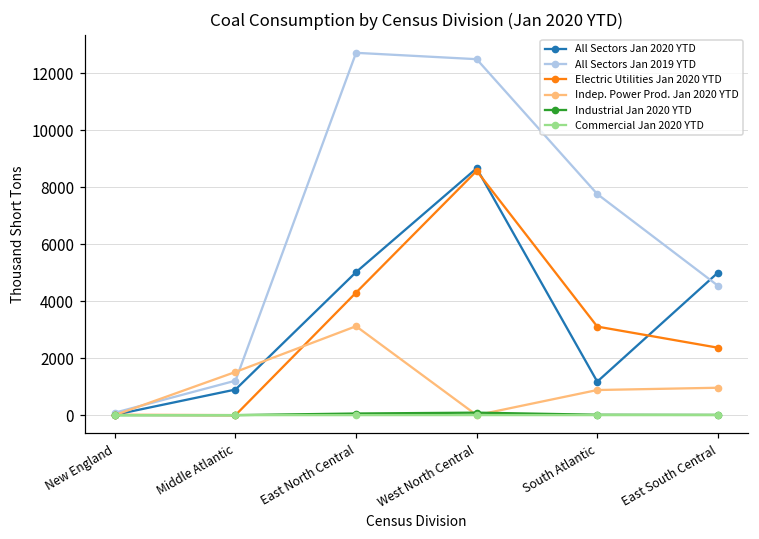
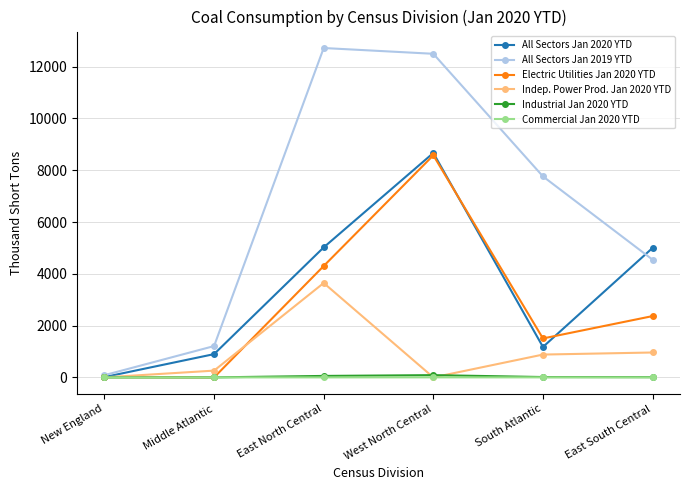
Indep. Power Prod. Jan 2020 YTD, Middle Atlantic: 1500 -> 300
Indep. Power Prod. Jan 2020 YTD, East North Central: 3100 -> 3600
Electric Utilities Jan 2020 YTD, South Atlantic: 3100 -> 1500
